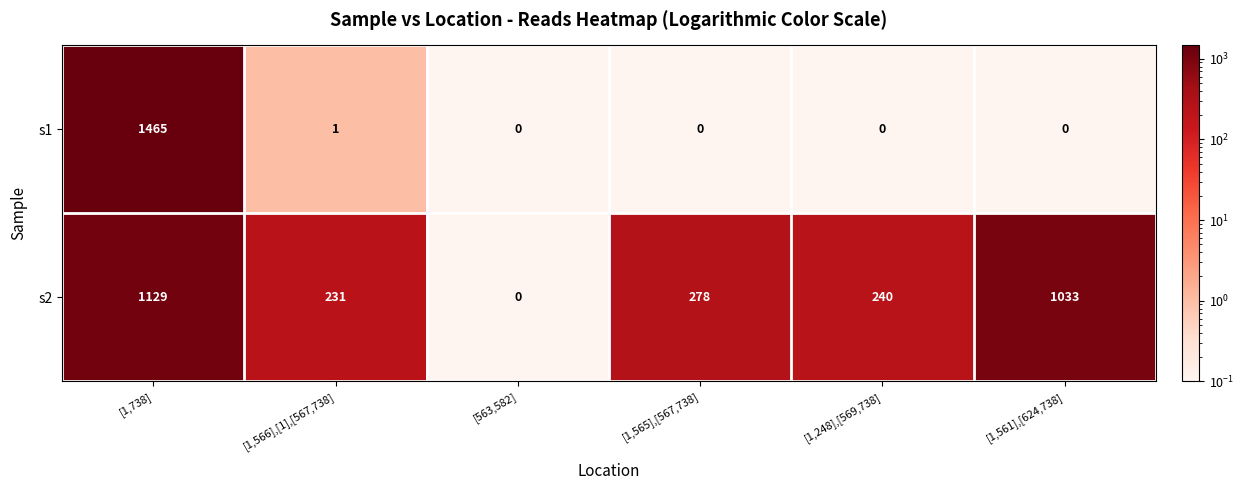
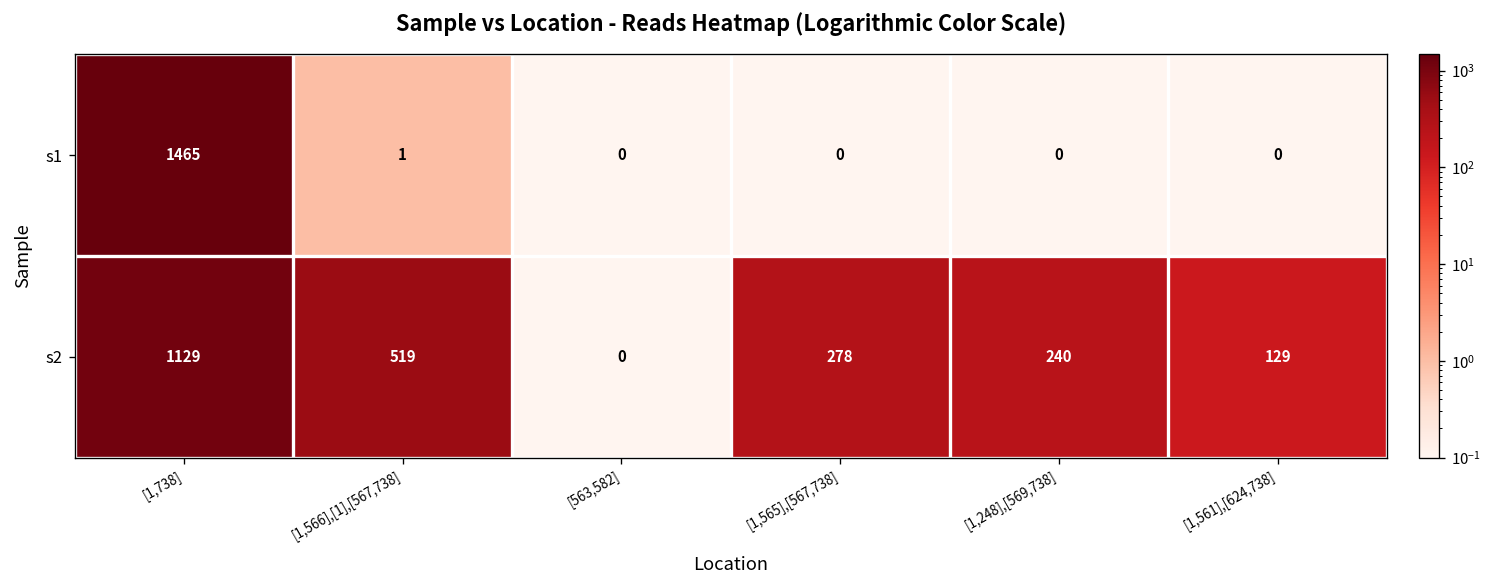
s2, [1,566],[1],[567,738]: 231 -> 519
s2, [1,561],[624,738]: 1033 -> 129
